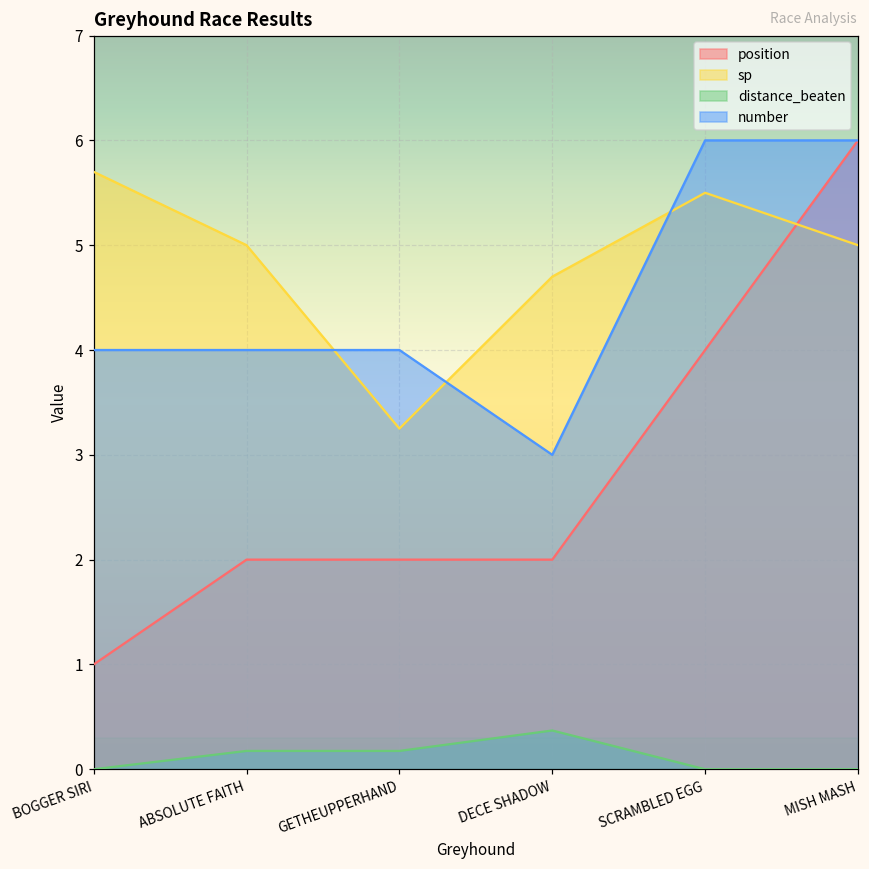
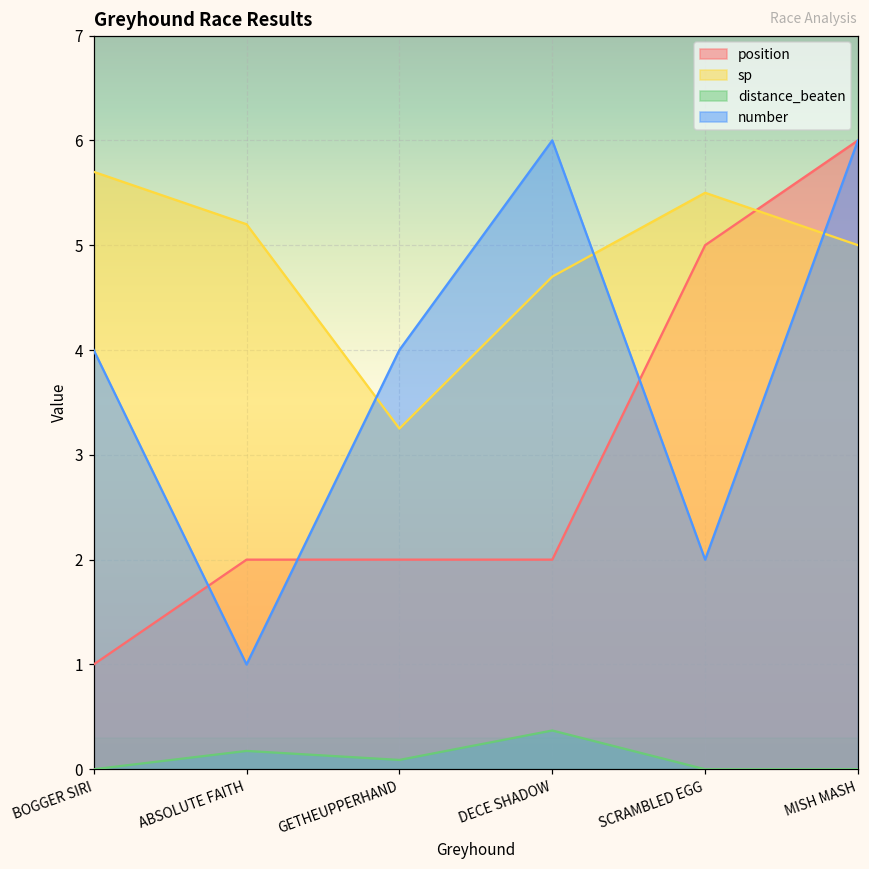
sp, ABSOLUTE FAITH: 5.0 -> 5.2
number, ABSOLUTE FAITH: 4 -> 1
distance_beaten, GETHEUPPERHAND: 0.2 -> 0.1
number, DECE SHADOW: 3 -> 6
position, SCRAMBLED EGG: 4 -> 5
number, SCRAMBLED EGG: 6 -> 2
